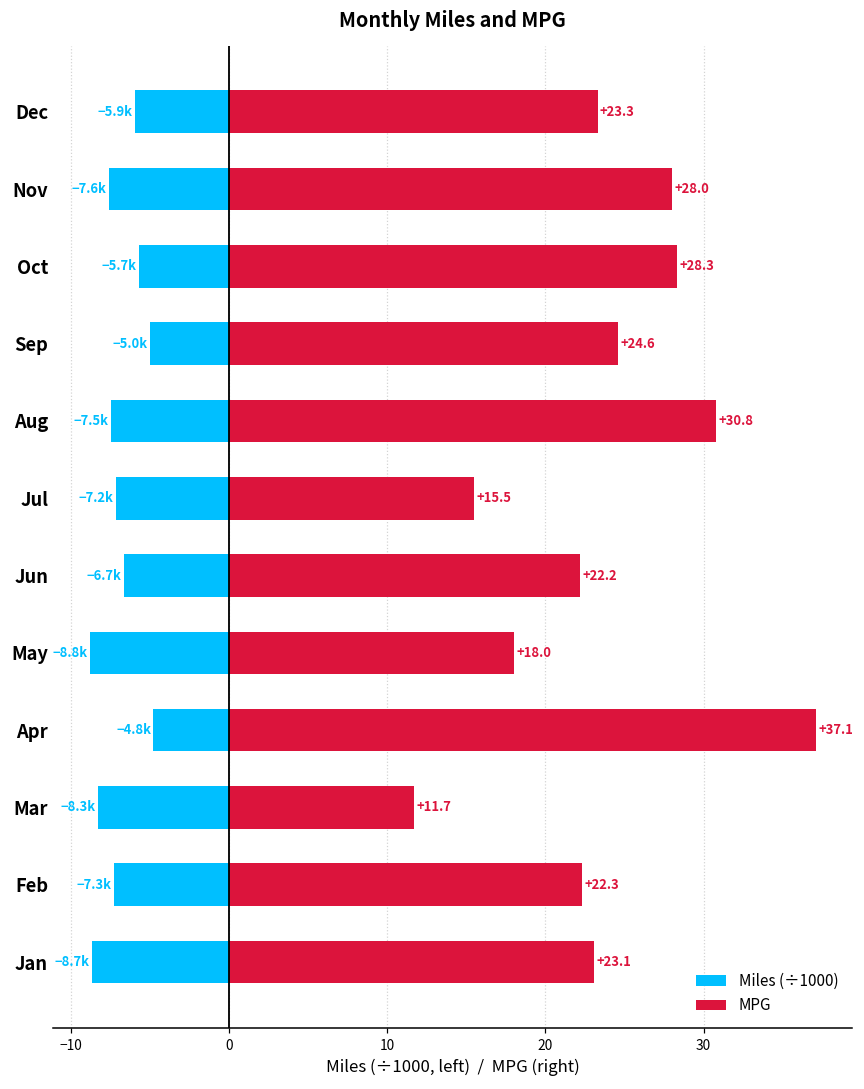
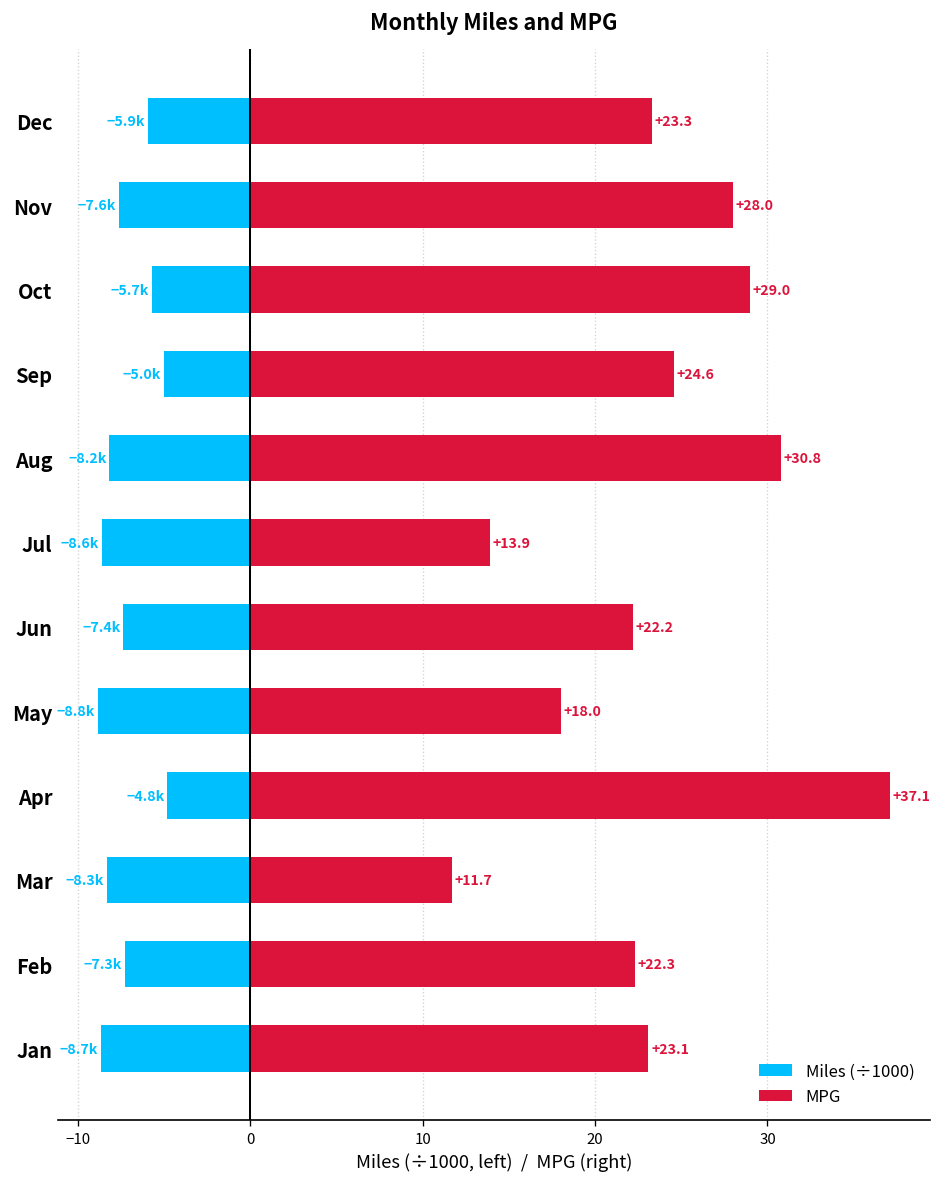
MPG, Oct: +28.3 -> +29.0
Miles (÷1000), Aug: -7.5k -> -8.2k
Miles (÷1000), Jul: -7.2k -> -8.6k
MPG, Jul: +15.5 -> +13.9
Miles (÷1000), Jun: -6.7k -> -7.4k
